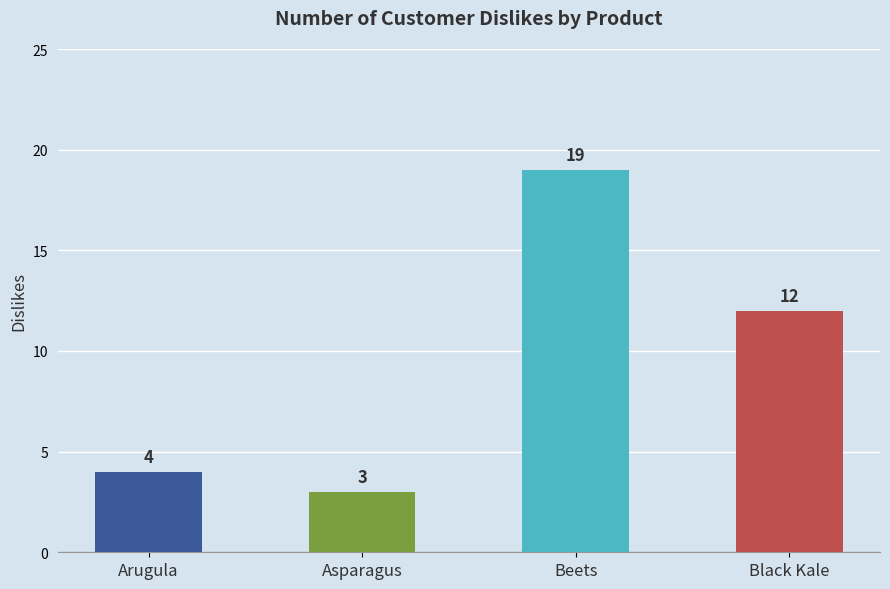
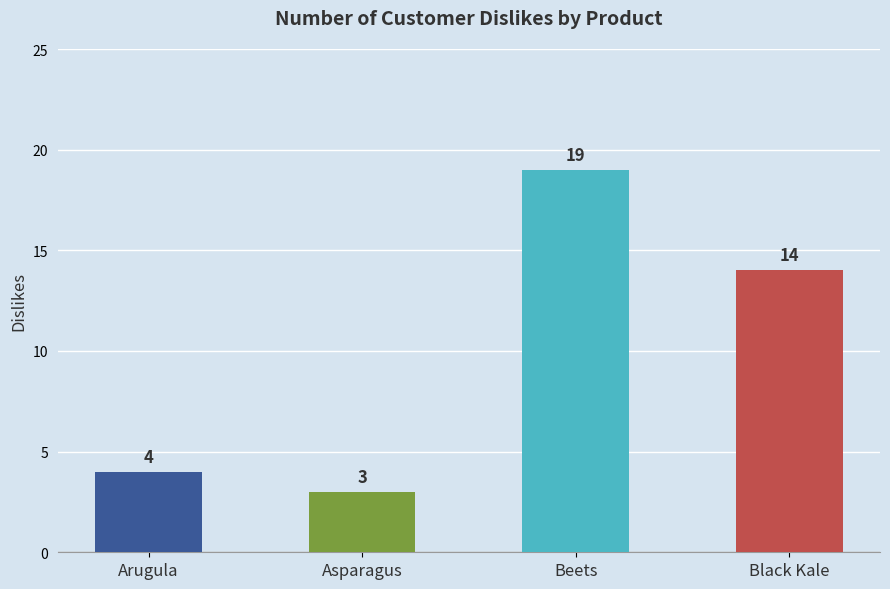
Black Kale: 12 -> 14
